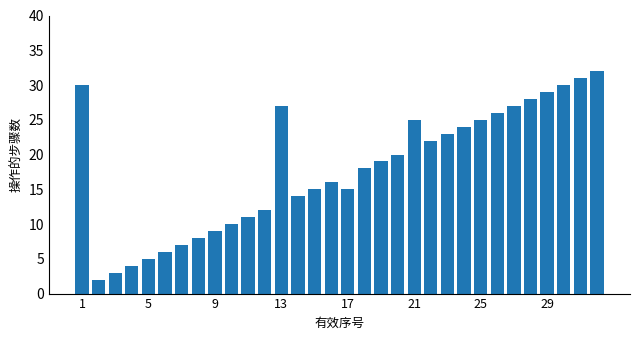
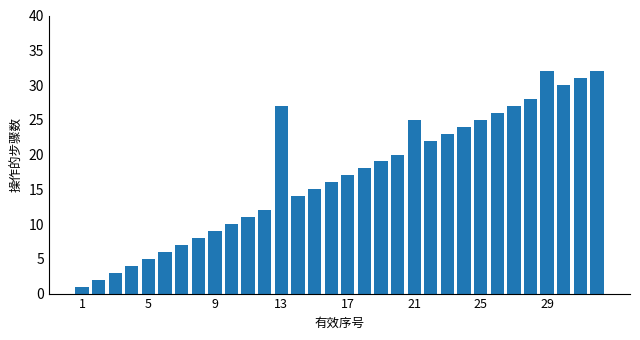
1: 30 -> 1
17: 15 -> 17
29: 29 -> 32
